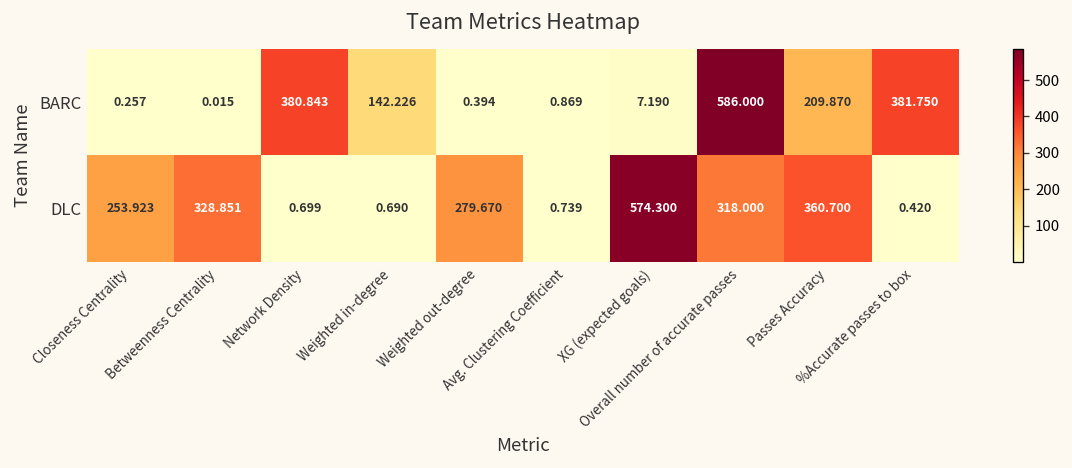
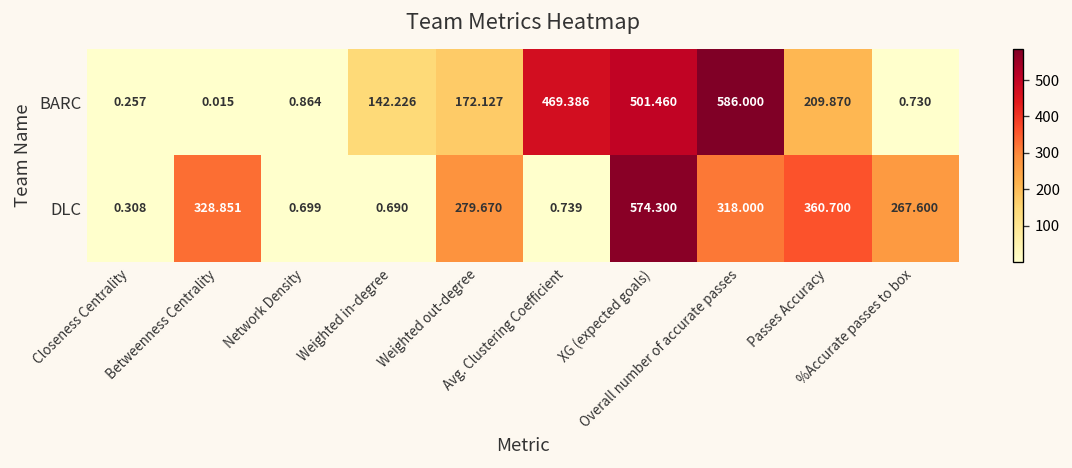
BARC, Network Density: 380.843 -> 0.864
BARC, Weighted out-degree: 0.394 -> 172.127
BARC, Avg. Clustering Coefficient: 0.869 -> 469.386
BARC, XG (expected goals): 7.190 -> 501.460
BARC, %Accurate passes to box: 381.750 -> 0.730
DLC, Closeness Centrality: 253.923 -> 0.308
DLC, %Accurate passes to box: 0.420 -> 267.600
